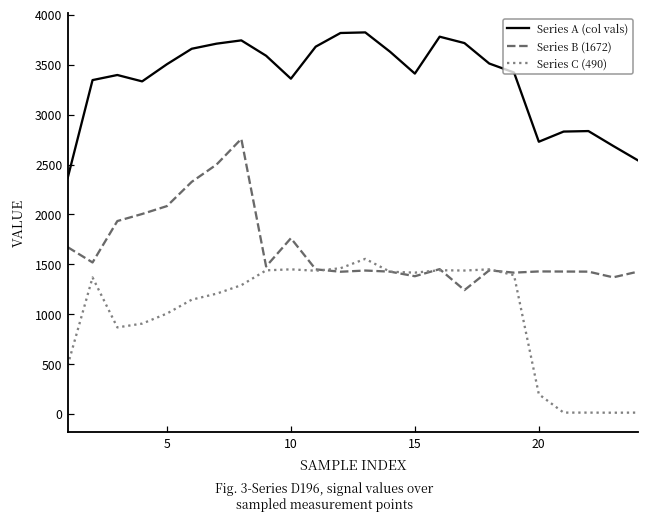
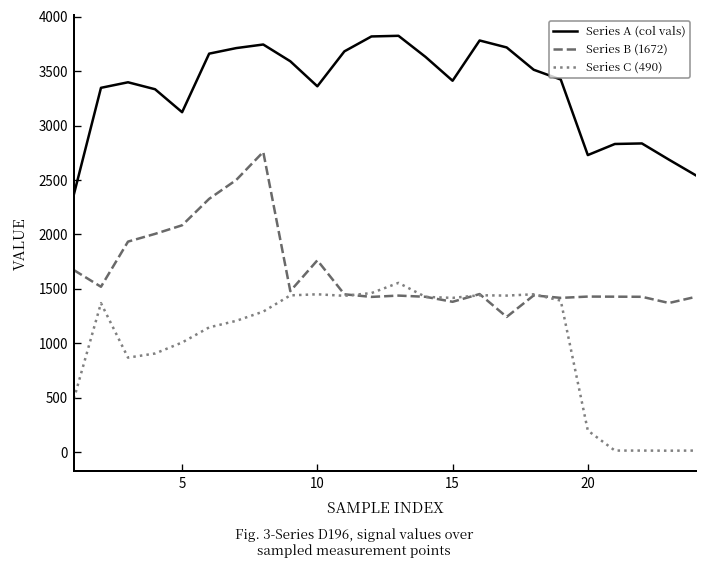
Series A (col vals), 5: 3500 -> 3100
